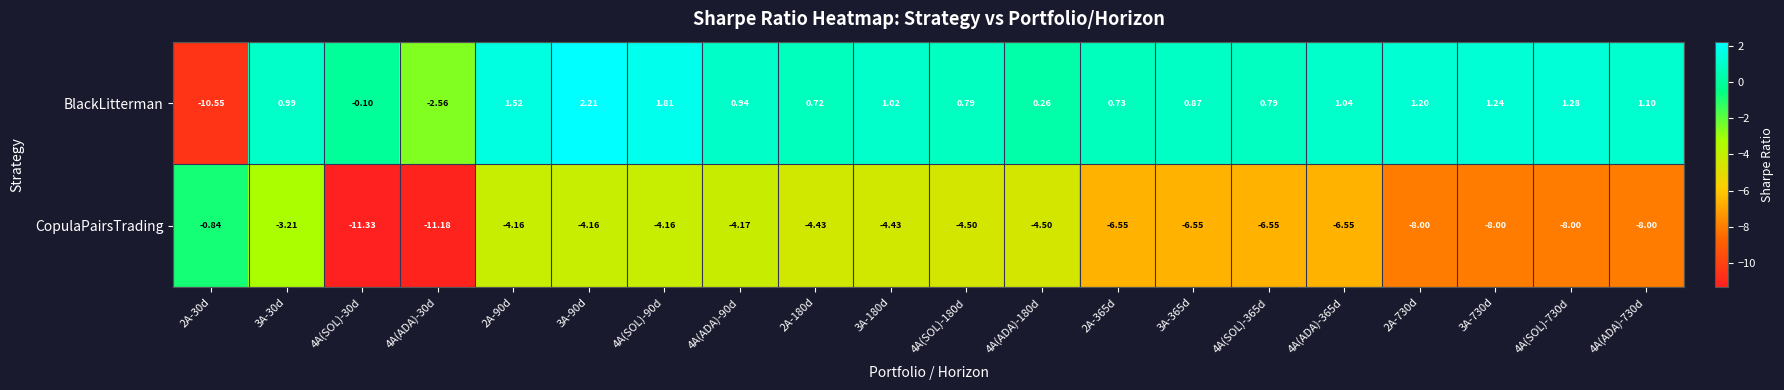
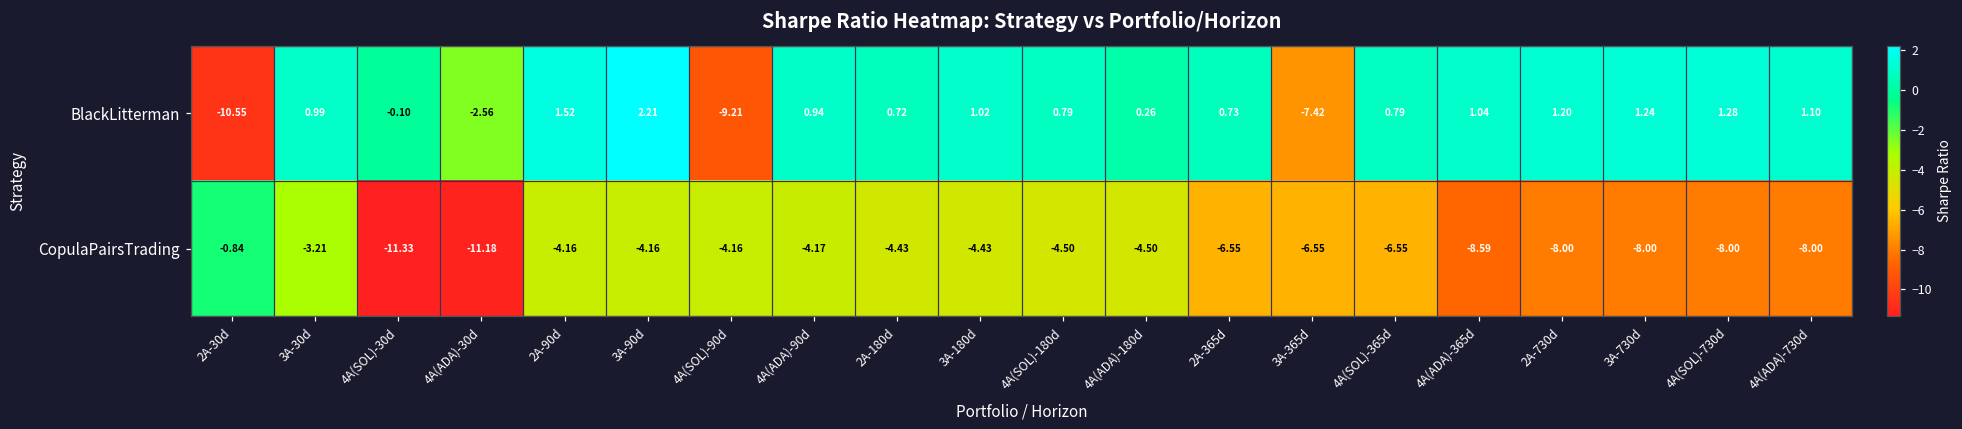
BlackLitterman, 4A(SOL)-90d: 1.81 -> -9.21
BlackLitterman, 3A-365d: 0.87 -> -7.42
CopulaPairsTrading, 4A(ADA)-365d: -6.55 -> -8.59
